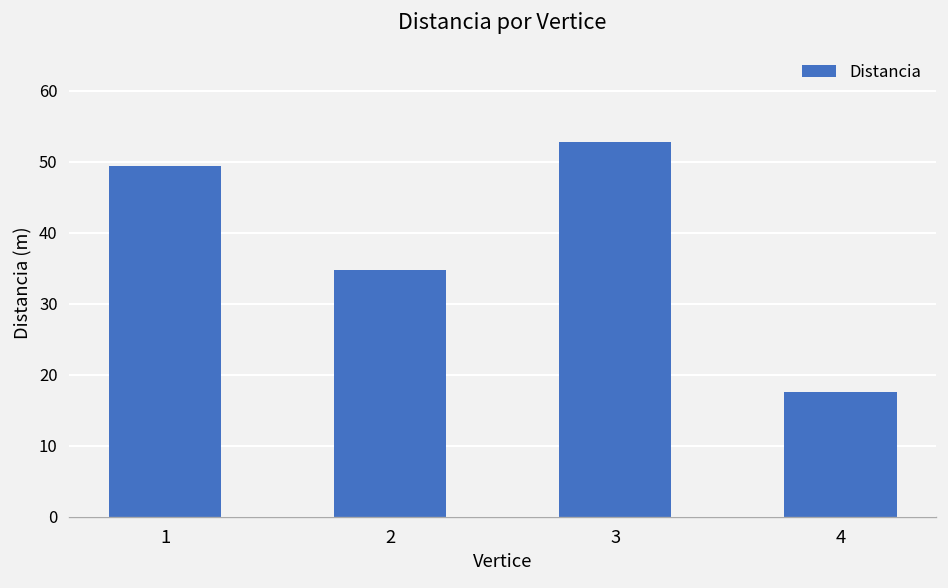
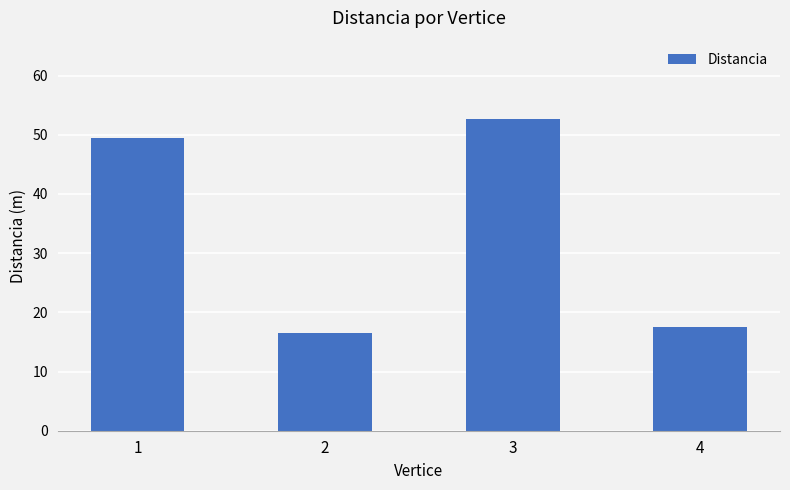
2: 35 -> 17
